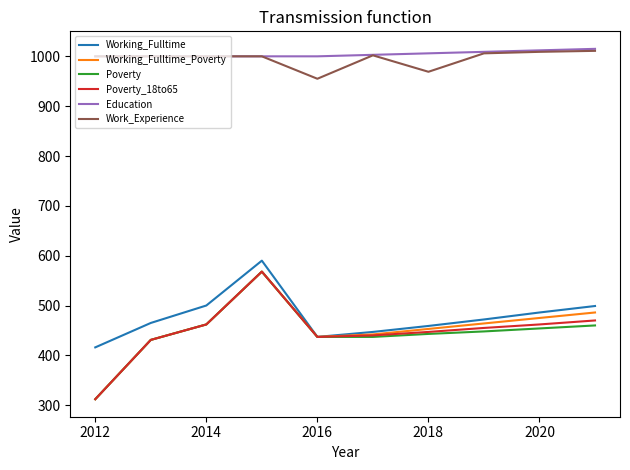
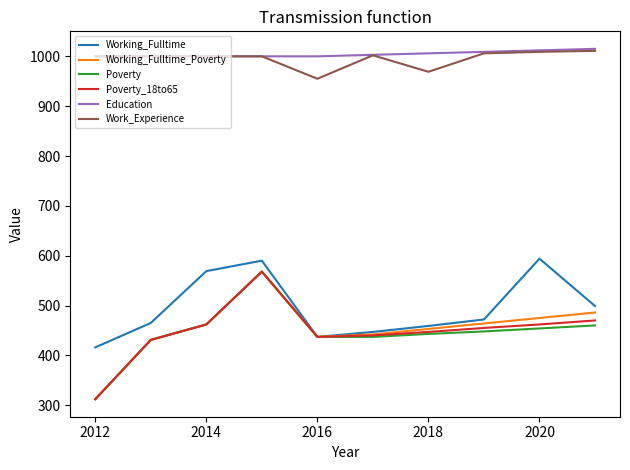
Working_Fulltime, 2014: 500 -> 570
Working_Fulltime, 2020: 490 -> 590
